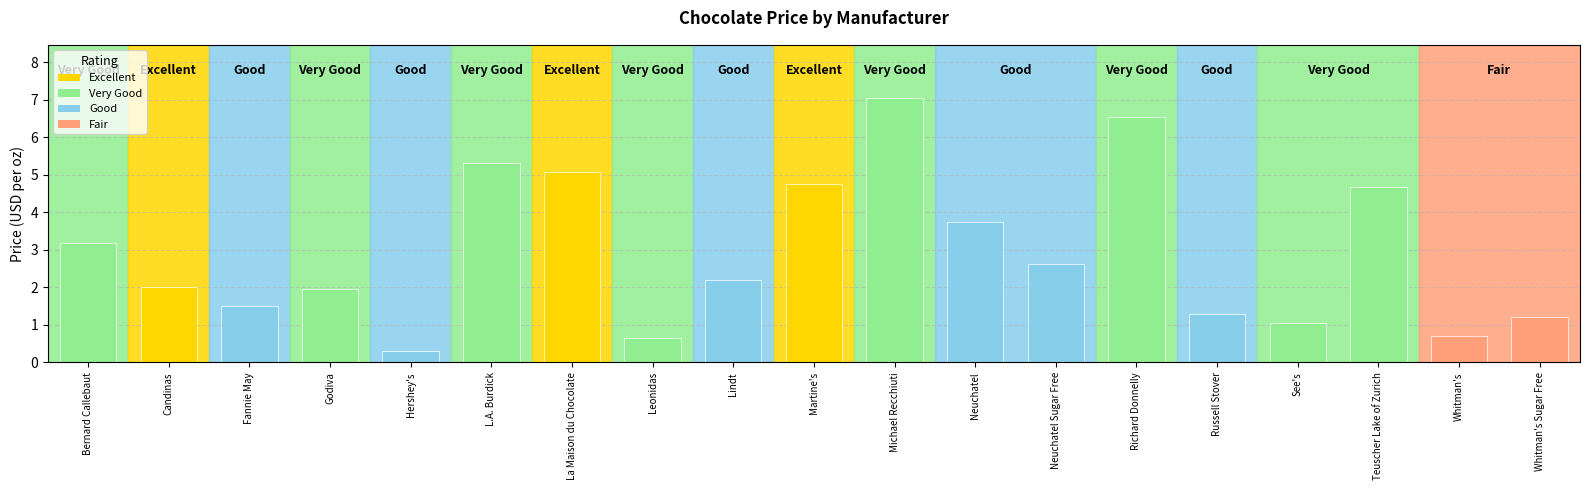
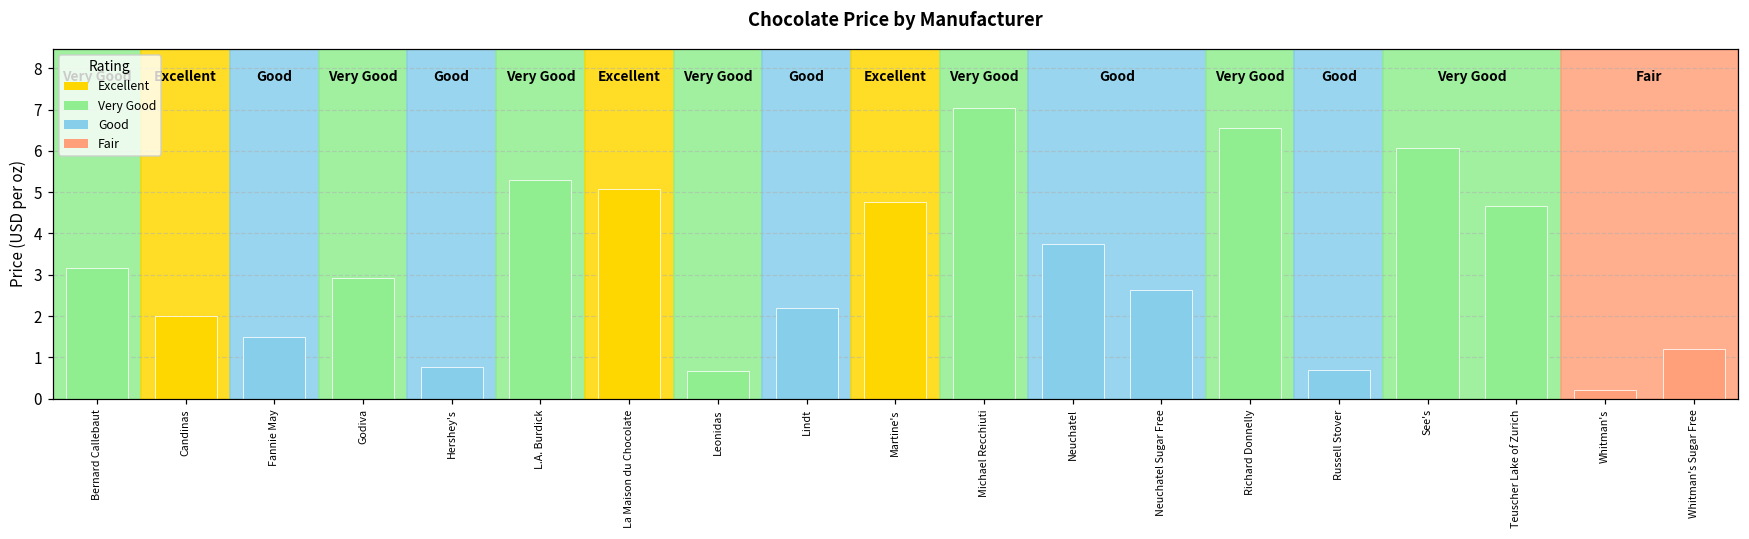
Godiva: 2.0 -> 2.9
Hershey's: 0.3 -> 0.8
Russell Stover: 1.3 -> 0.7
See's: 1.1 -> 6.1
Whitman's: 0.7 -> 0.2
